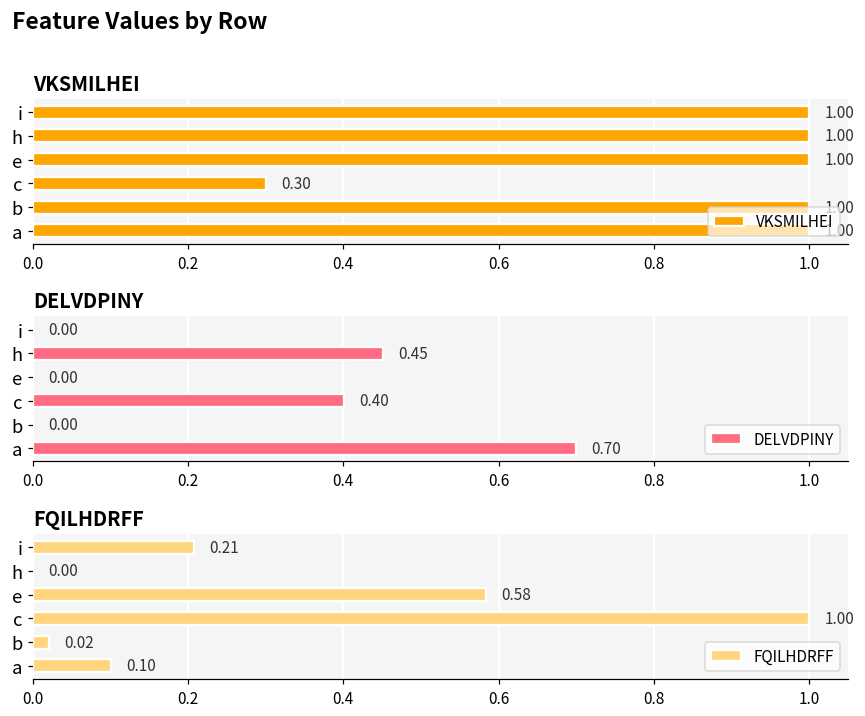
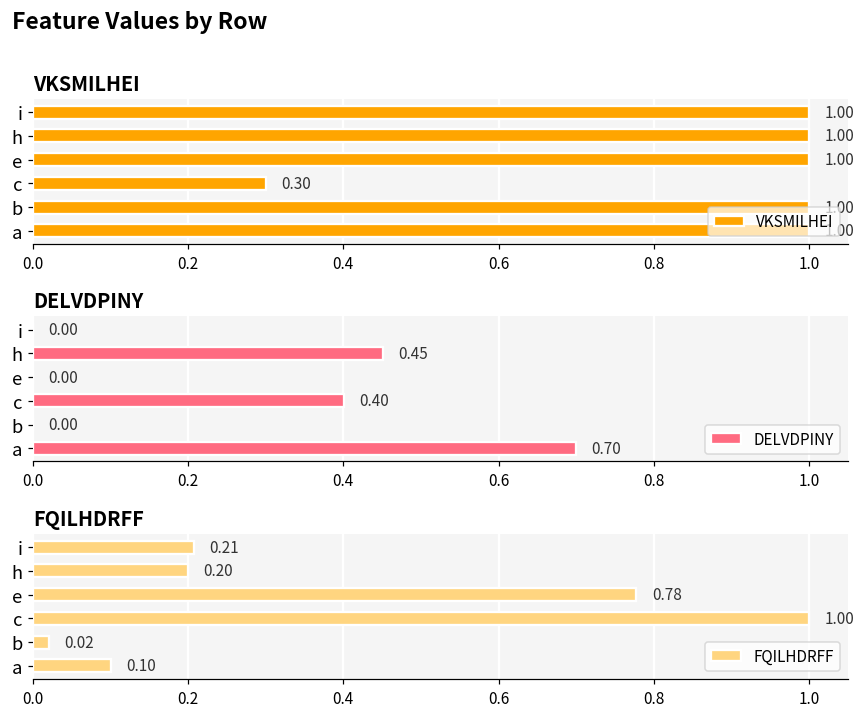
FQILHDRFF, h: 0.00 -> 0.20
FQILHDRFF, e: 0.58 -> 0.78
